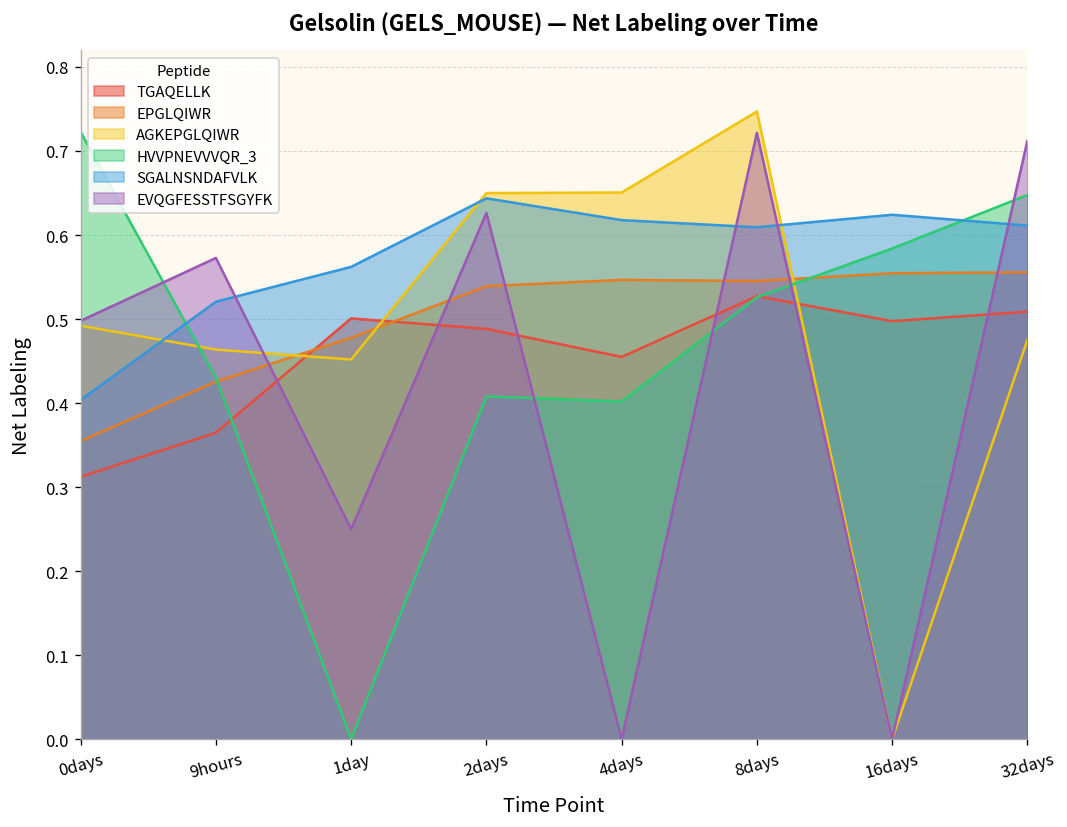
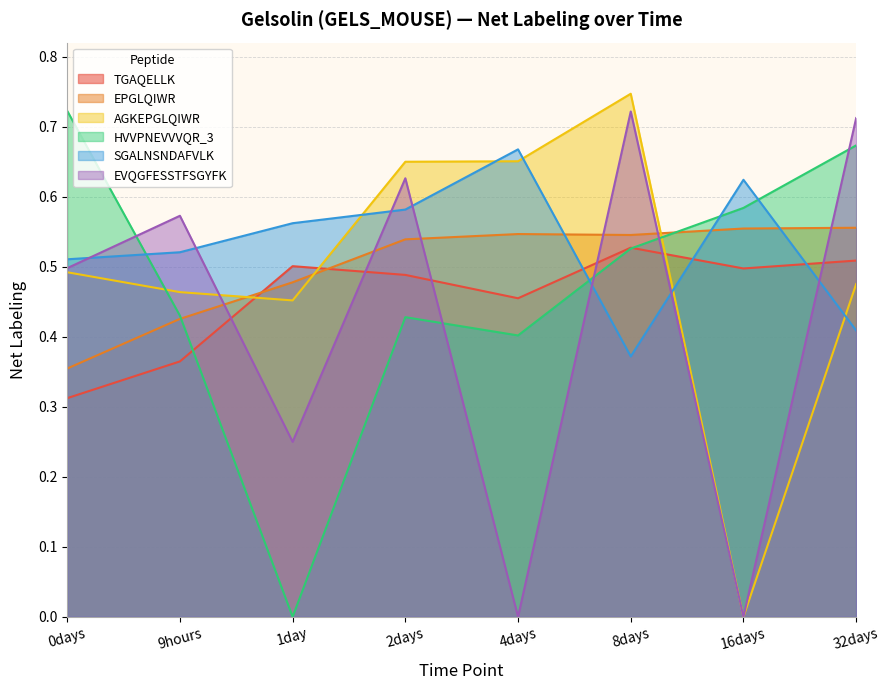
SGALNSNDAFVLK, 0days: 0.40 -> 0.51
HVVPNEVVVQR_3, 2days: 0.41 -> 0.43
SGALNSNDAFVLK, 2days: 0.64 -> 0.58
SGALNSNDAFVLK, 4days: 0.62 -> 0.67
SGALNSNDAFVLK, 8days: 0.61 -> 0.37
HVVPNEVVVQR_3, 32days: 0.65 -> 0.67
SGALNSNDAFVLK, 32days: 0.61 -> 0.41
